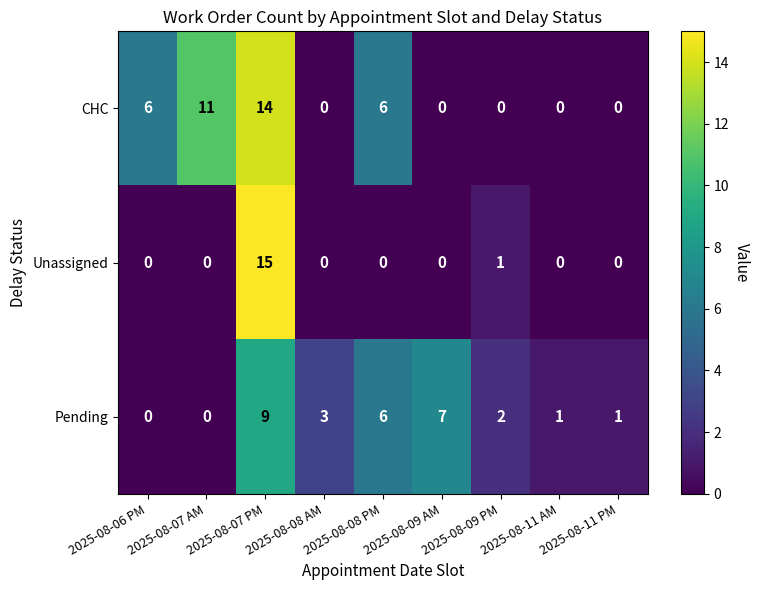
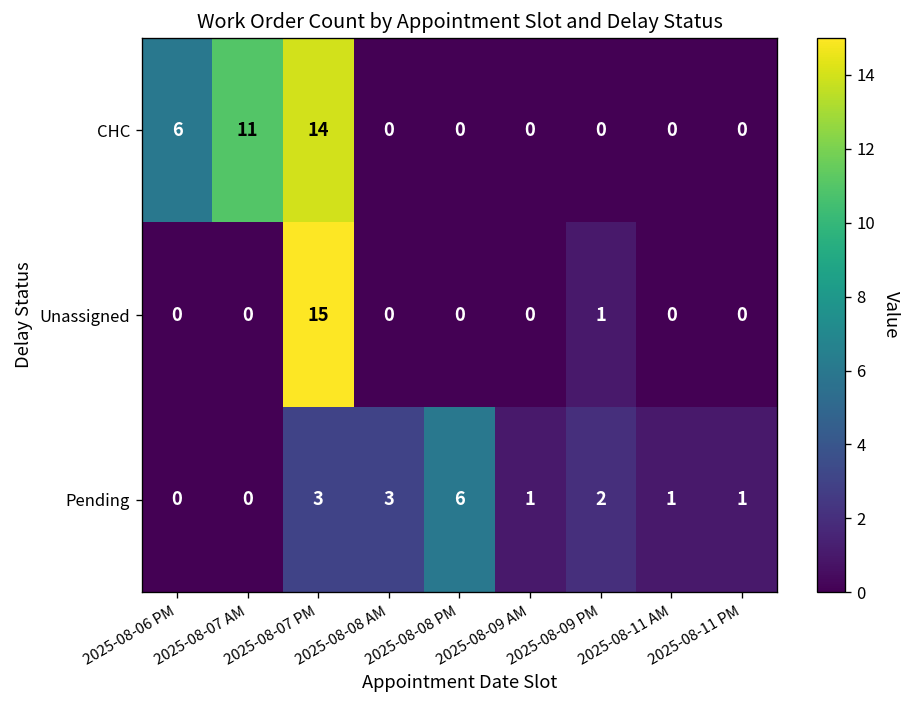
CHC, 2025-08-08 PM: 6 -> 0
Pending, 2025-08-07 PM: 9 -> 3
Pending, 2025-08-09 AM: 7 -> 1
